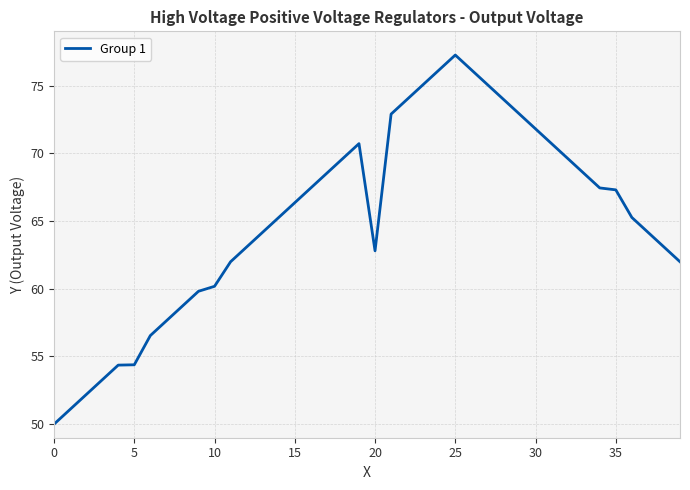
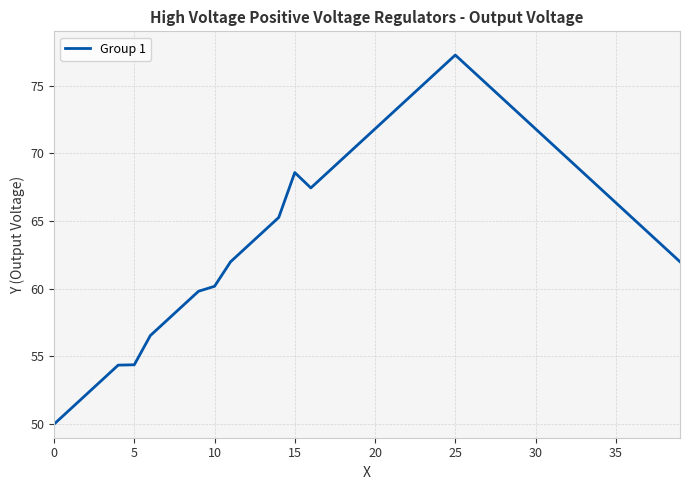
15: 66.3 -> 68.6
20: 62.8 -> 71.8
35: 67.3 -> 66.3
